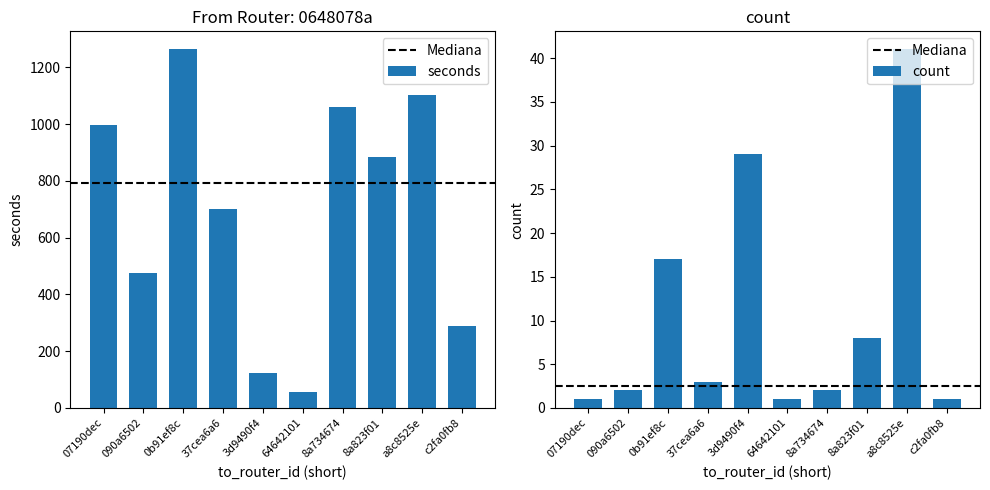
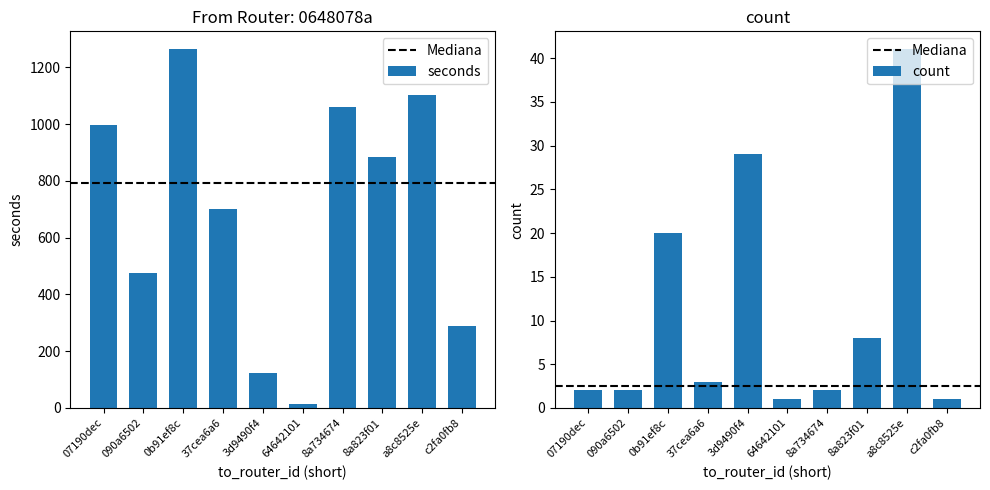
From Router: 0648078a, 64642101: 60 -> 10
count, 07190dec: 1 -> 2
count, 0b91ef8c: 17 -> 20
